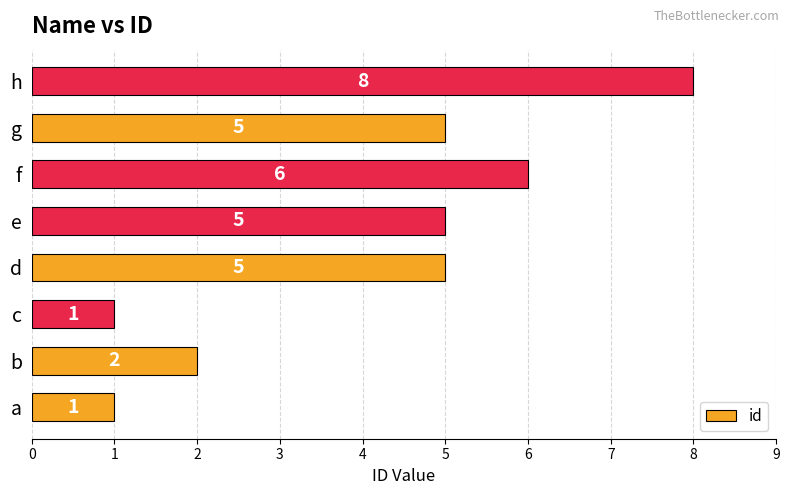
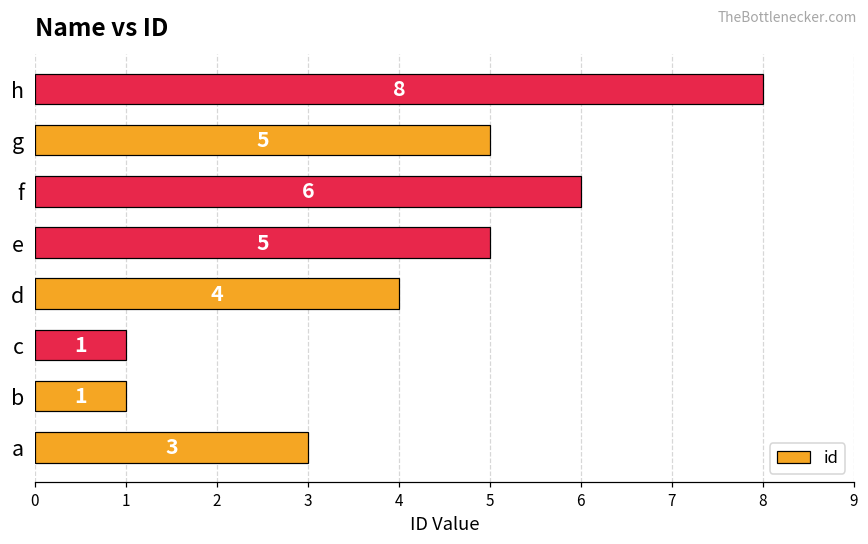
d: 5 -> 4
b: 2 -> 1
a: 1 -> 3
